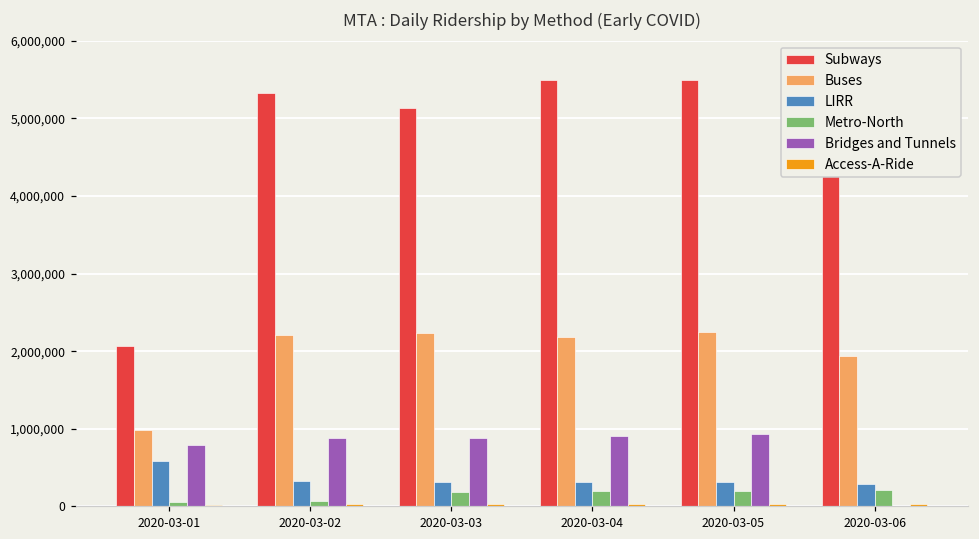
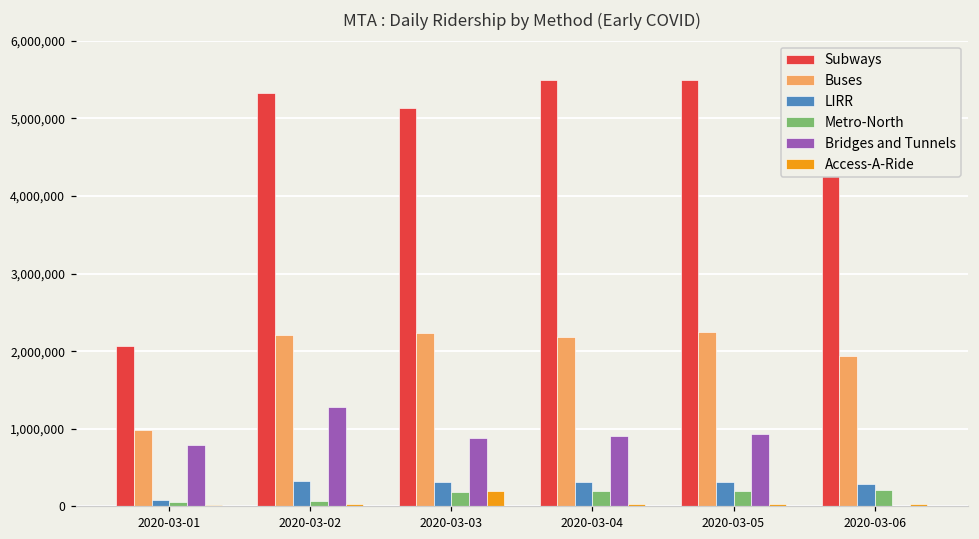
LIRR, 2020-03-01: 600,000 -> 100,000
Bridges and Tunnels, 2020-03-02: 900,000 -> 1,300,000
Access-A-Ride, 2020-03-03: 0 -> 200,000
